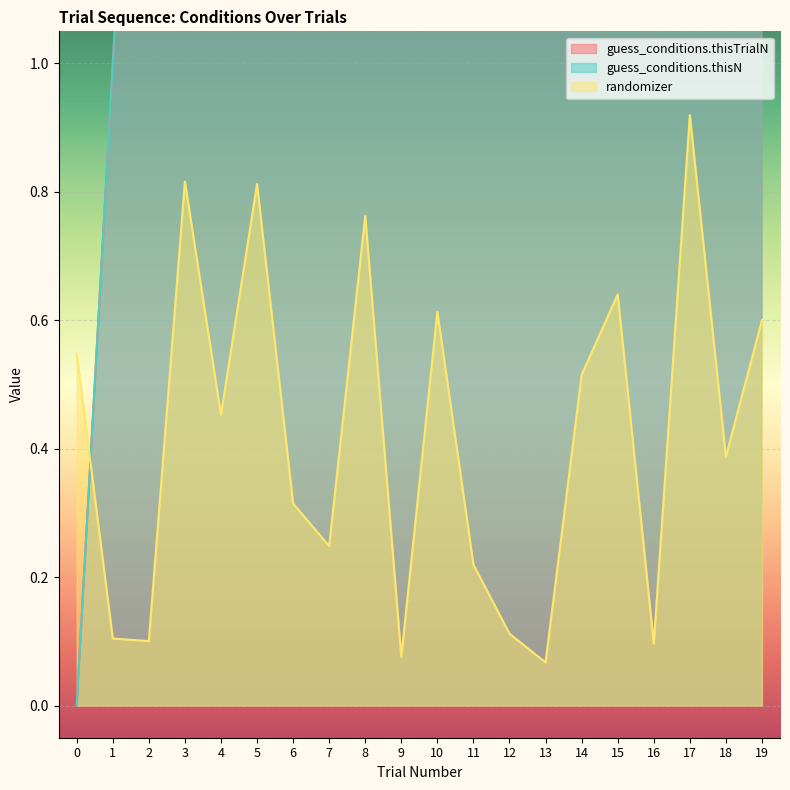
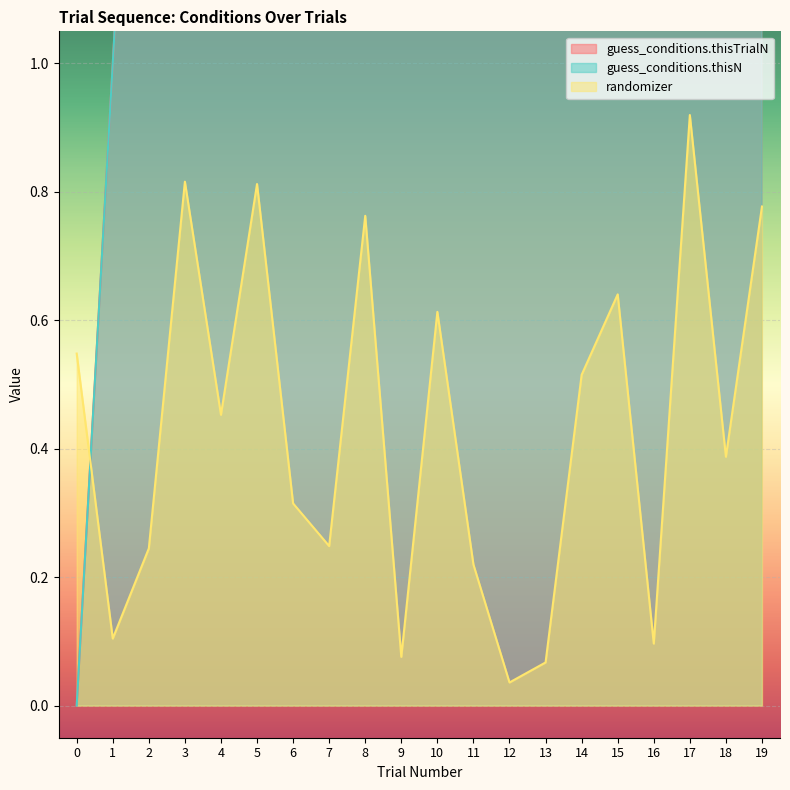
randomizer, 2: 0.10 -> 0.24
randomizer, 12: 0.11 -> 0.04
randomizer, 19: 0.60 -> 0.78
